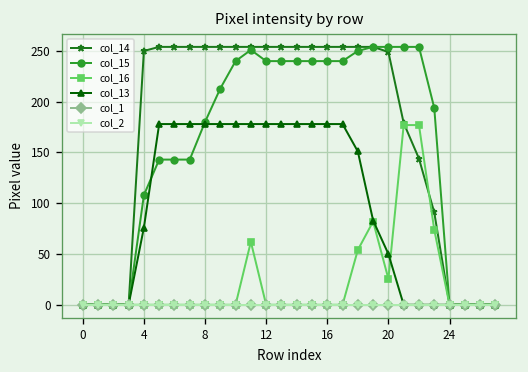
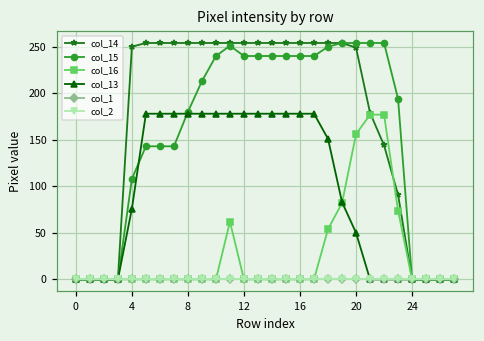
col_16, 20: 30 -> 160
